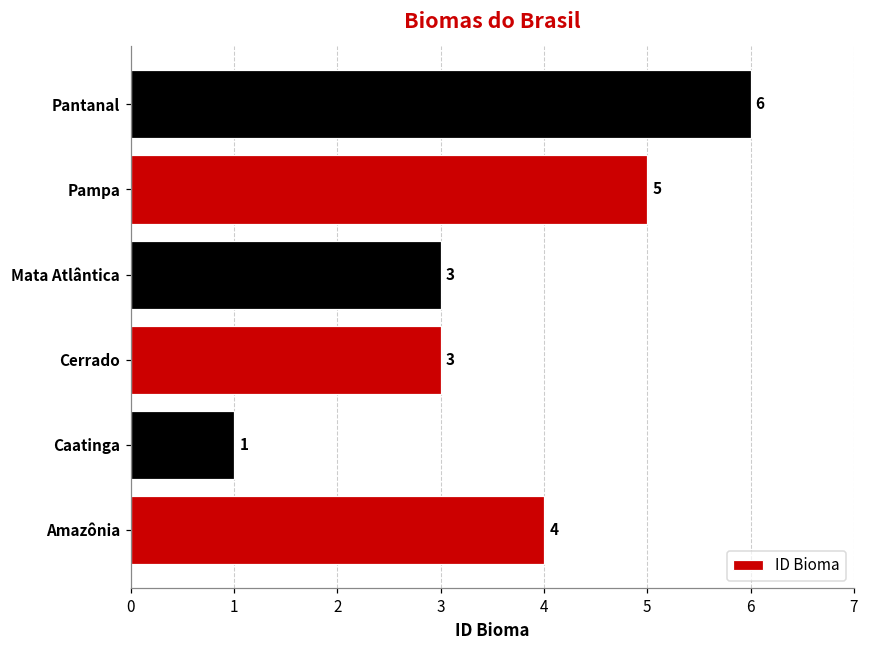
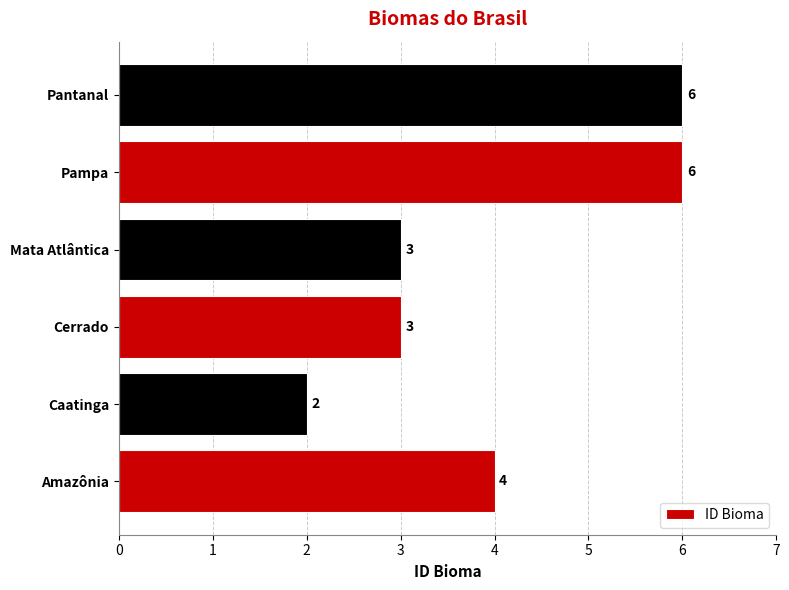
Pampa: 5 -> 6
Caatinga: 1 -> 2
